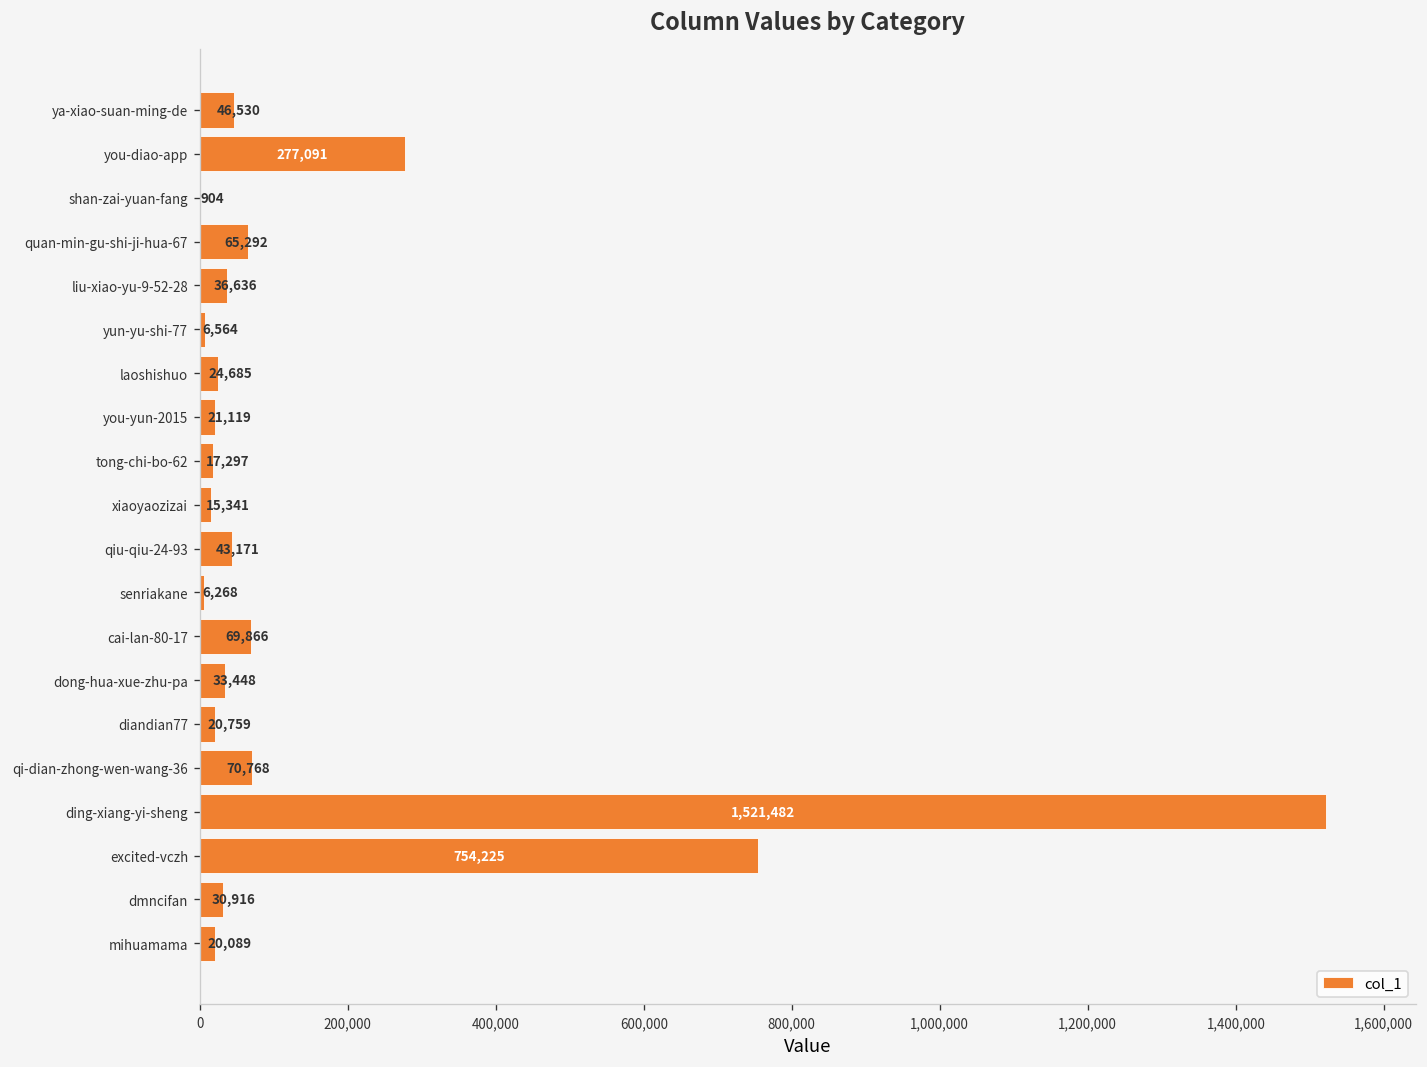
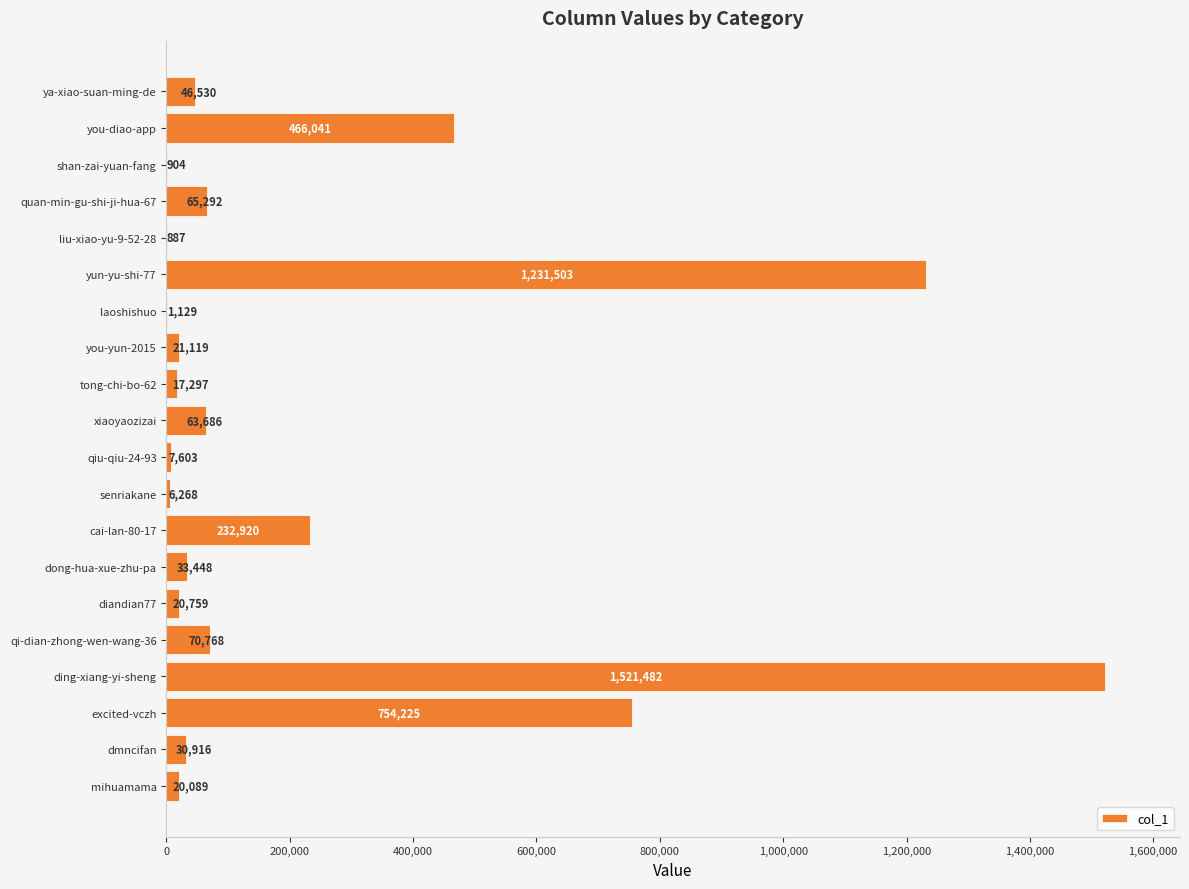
you-diao-app: 277,091 -> 466,041
liu-xiao-yu-9-52-28: 36,636 -> 887
yun-yu-shi-77: 6,564 -> 1,231,503
laoshishuo: 24,685 -> 1,129
xiaoyaozizai: 15,341 -> 63,686
qiu-qiu-24-93: 43,171 -> 7,603
cai-lan-80-17: 69,866 -> 232,920
